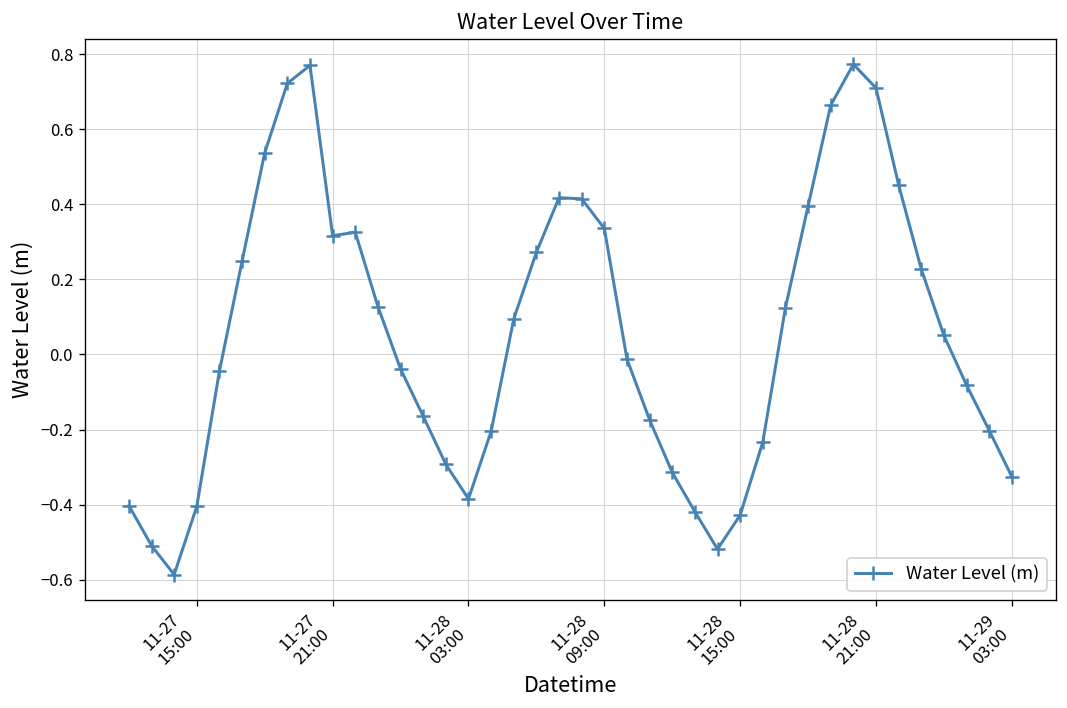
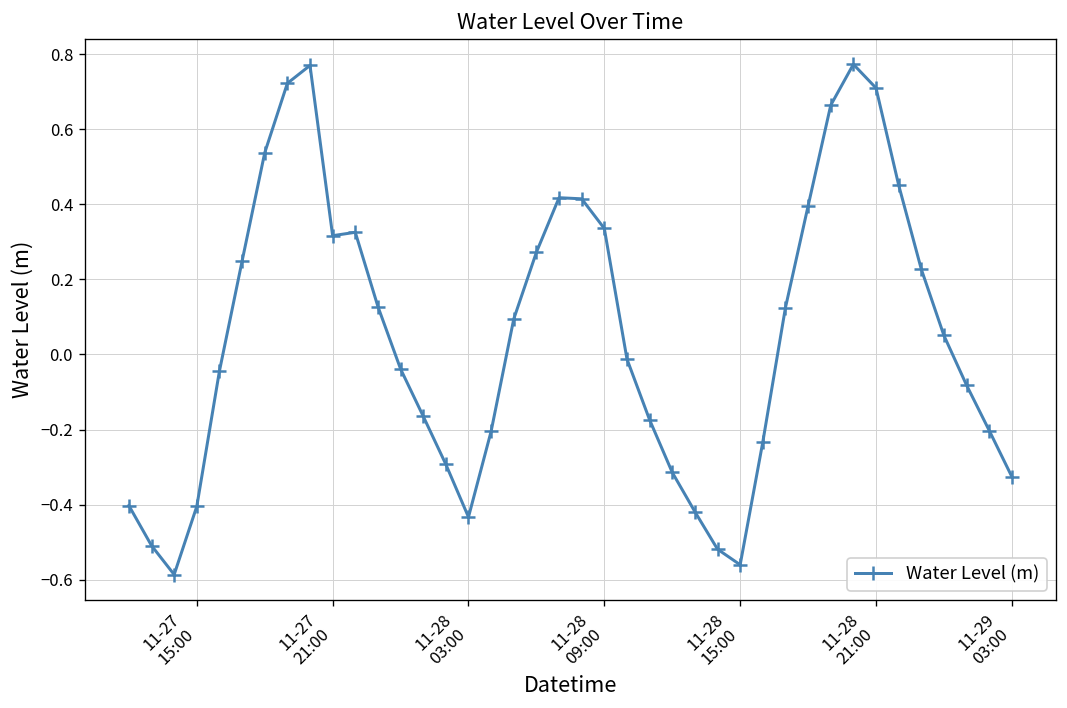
11-28 03:00: -0.38 -> -0.43
11-28 15:00: -0.43 -> -0.56
